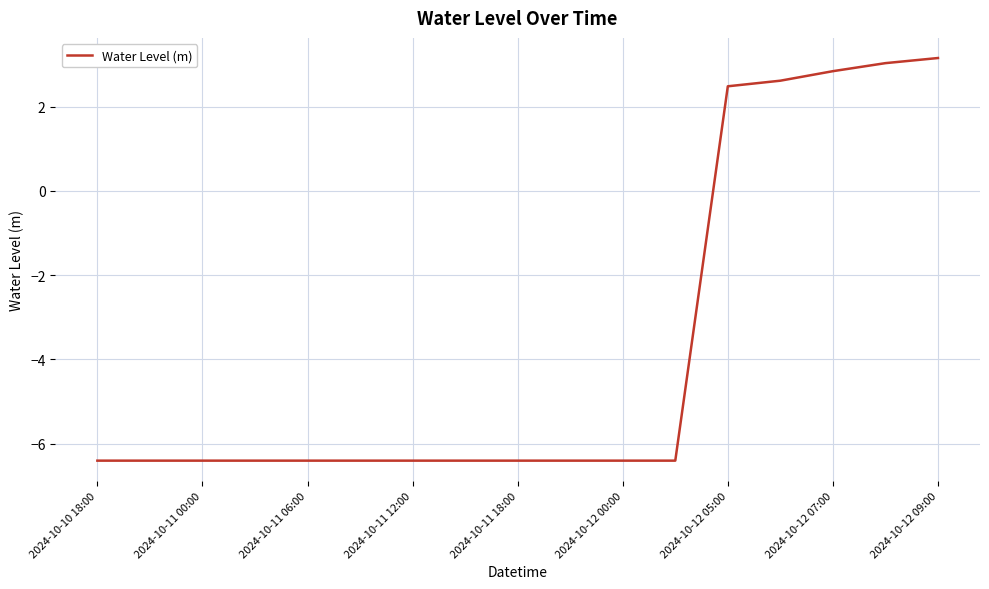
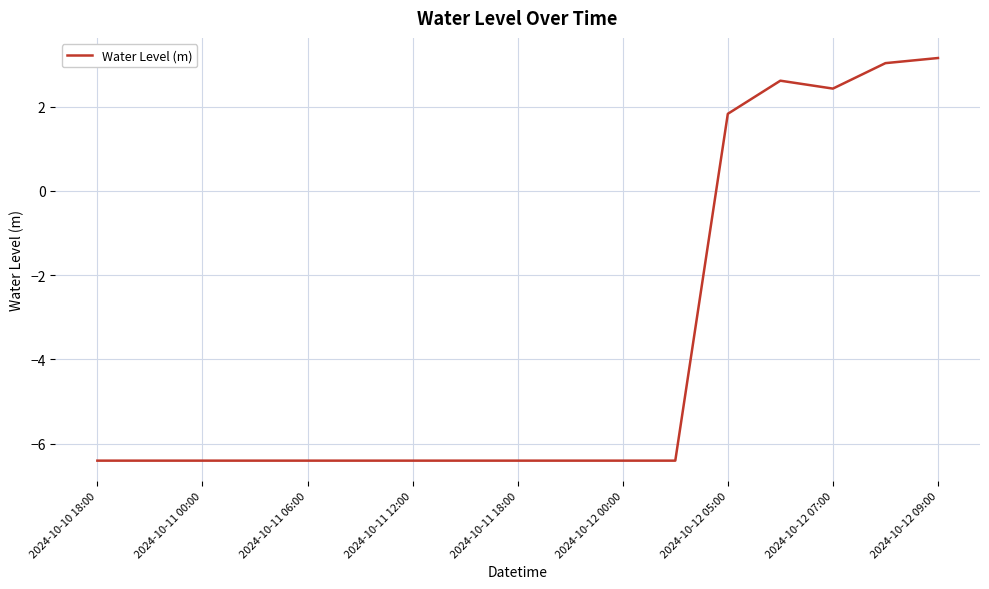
2024-10-12 05:00: 2.5 -> 1.8
2024-10-12 07:00: 2.8 -> 2.4
